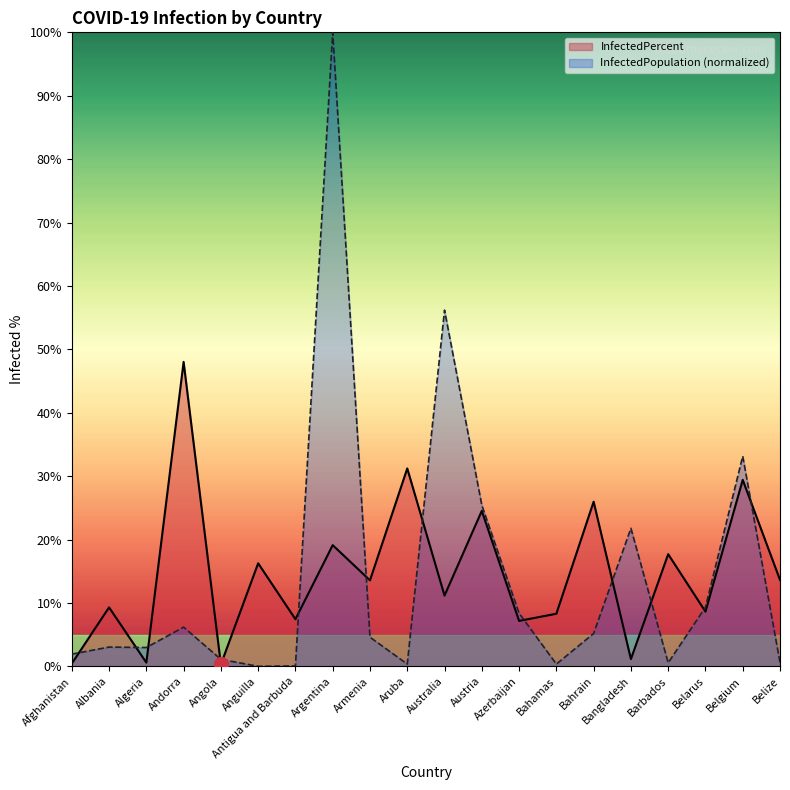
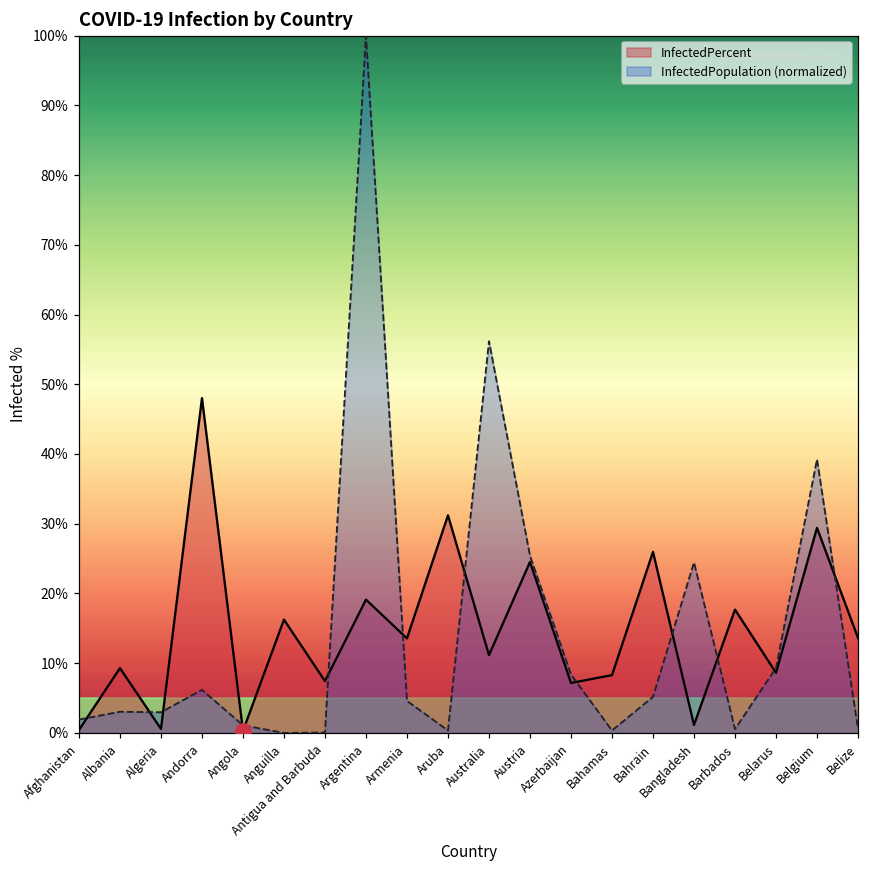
InfectedPopulation (normalized), Bangladesh: 22% -> 24%
InfectedPopulation (normalized), Belgium: 33% -> 39%
